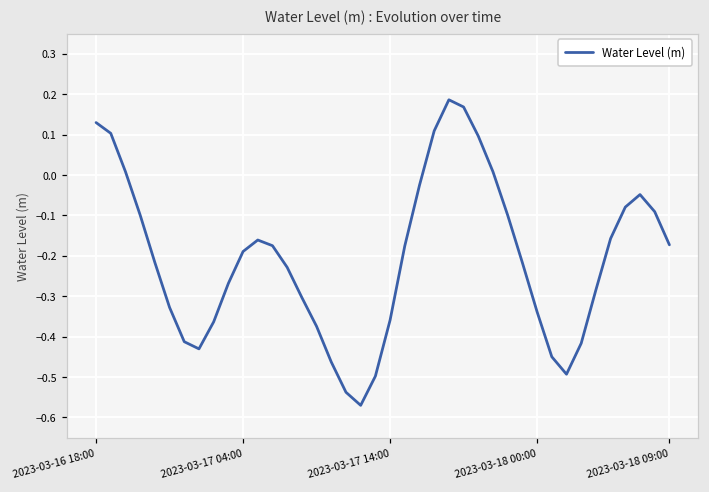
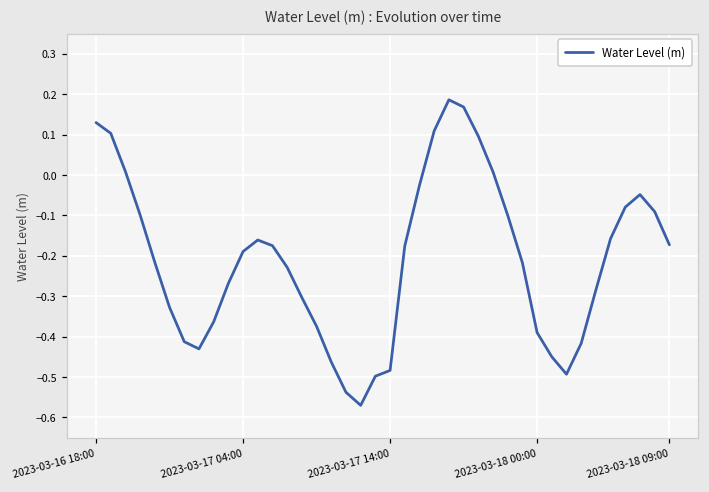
2023-03-17 14:00: -0.36 -> -0.48
2023-03-18 00:00: -0.34 -> -0.39
